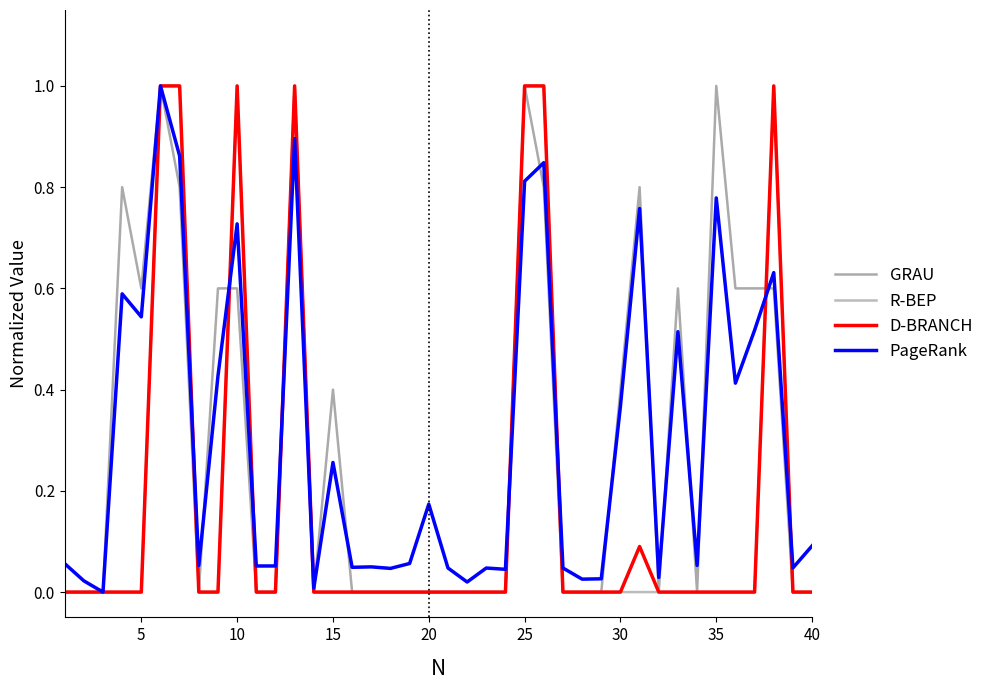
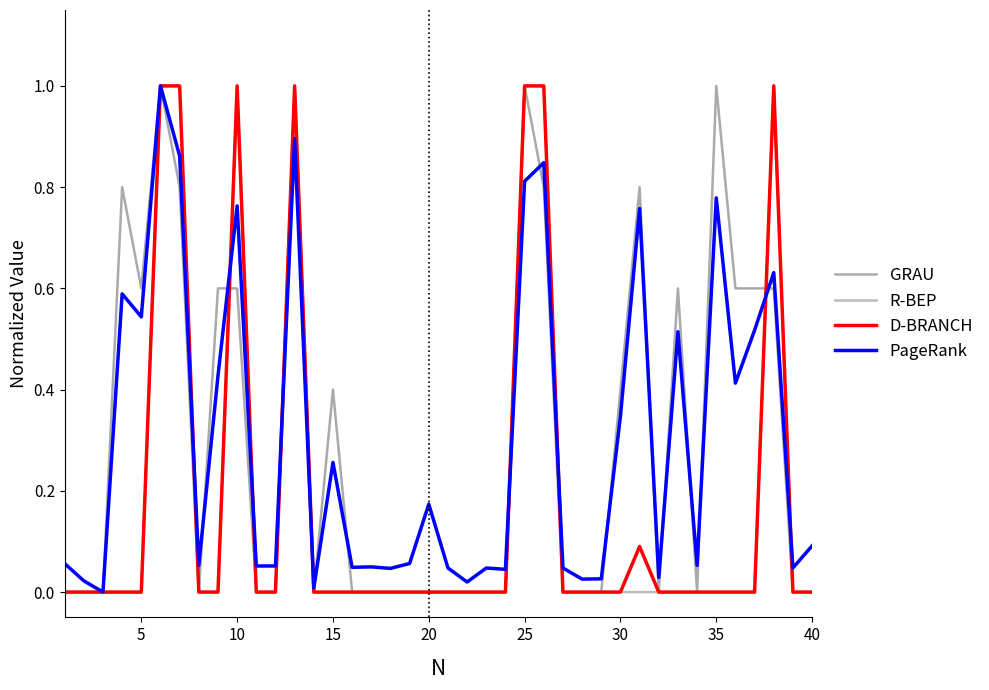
PageRank, 10: 0.73 -> 0.76
PageRank, 30: 0.37 -> 0.35
